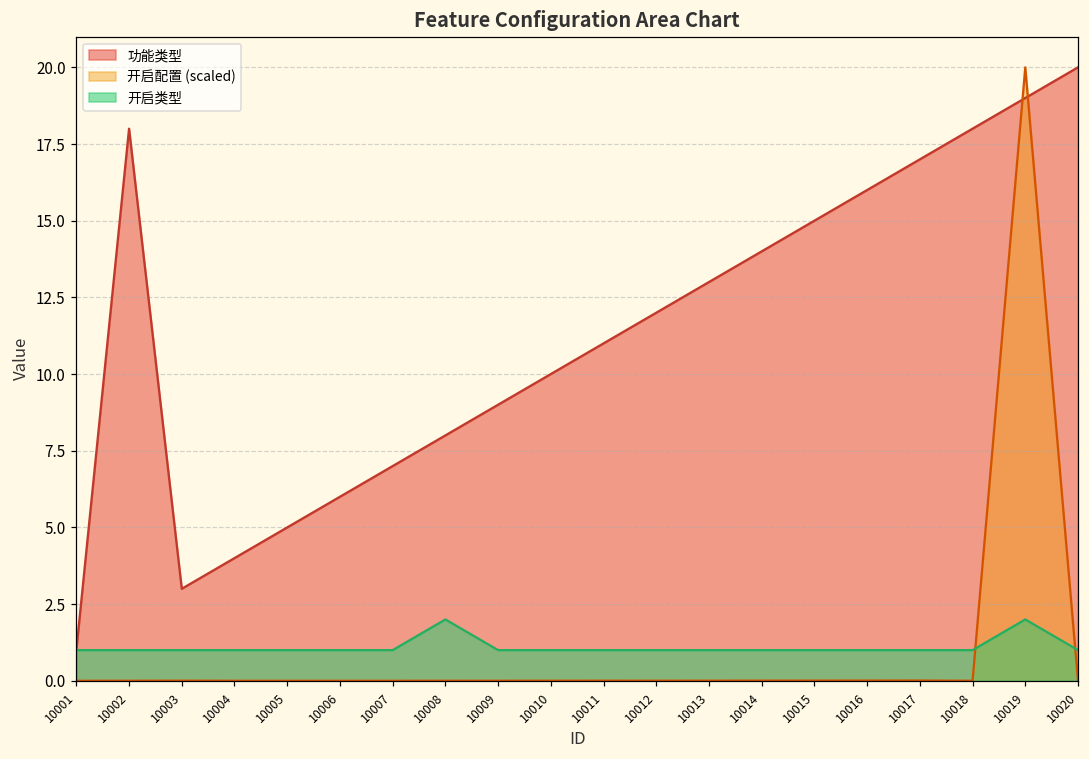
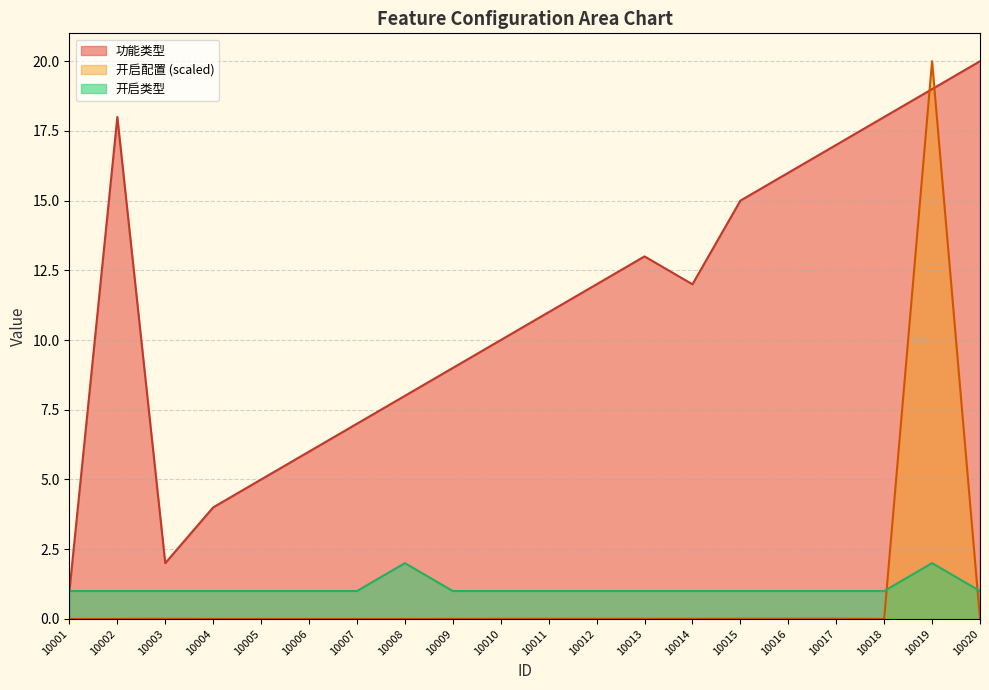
功能类型, 10003: 3 -> 2
功能类型, 10014: 14 -> 12
